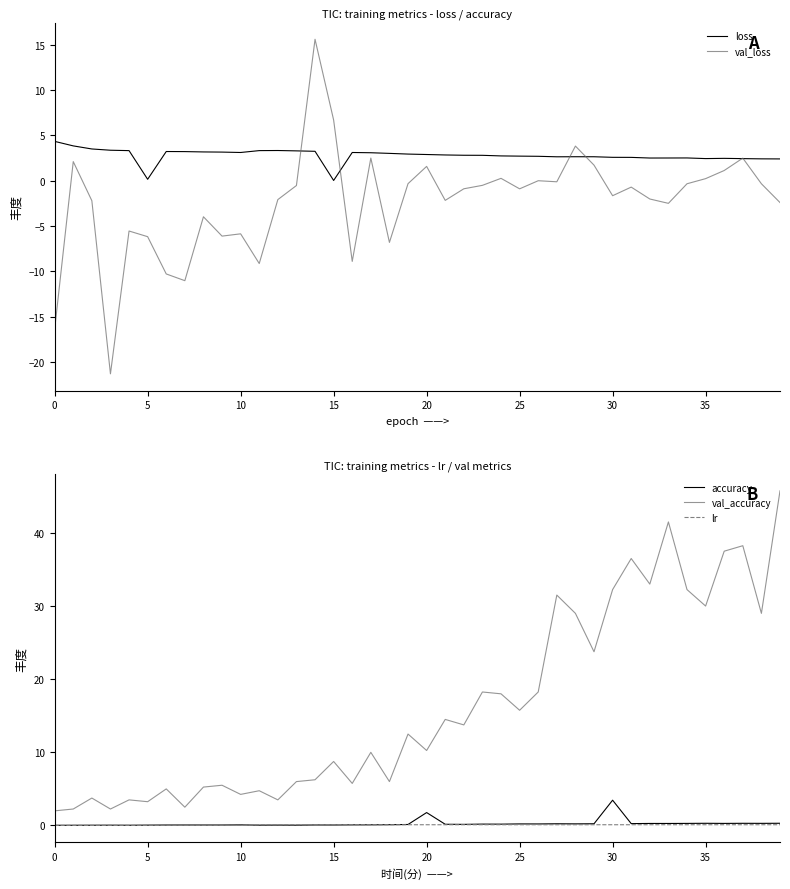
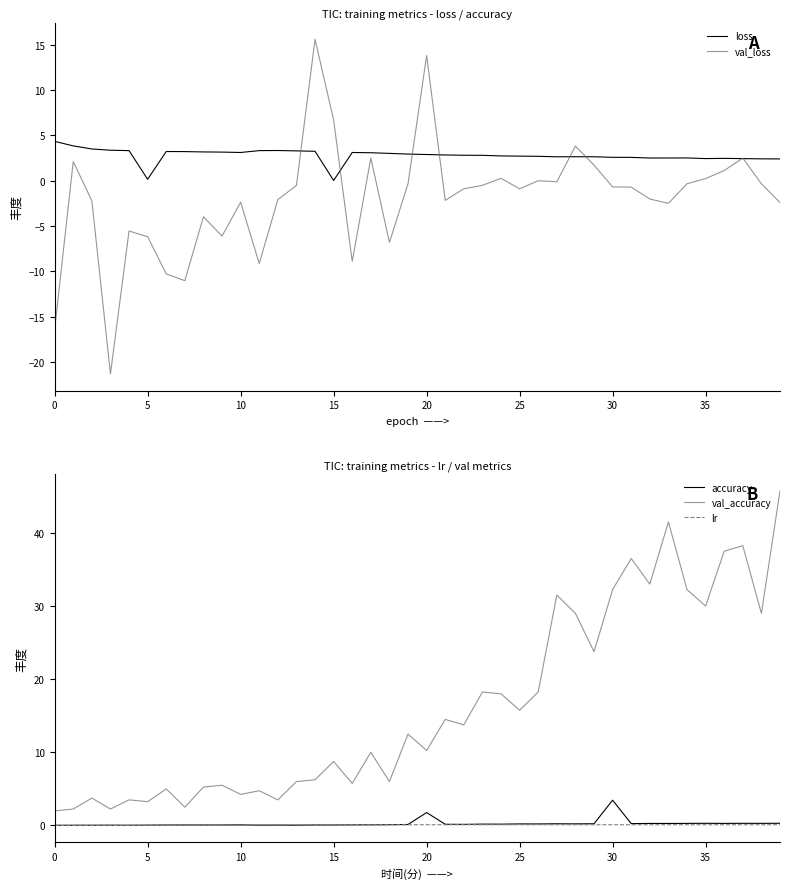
TIC: training metrics - loss / accuracy, val_loss, 10: -6 -> -2
TIC: training metrics - loss / accuracy, val_loss, 20: 2 -> 14
TIC: training metrics - loss / accuracy, val_loss, 30: -2 -> -1
